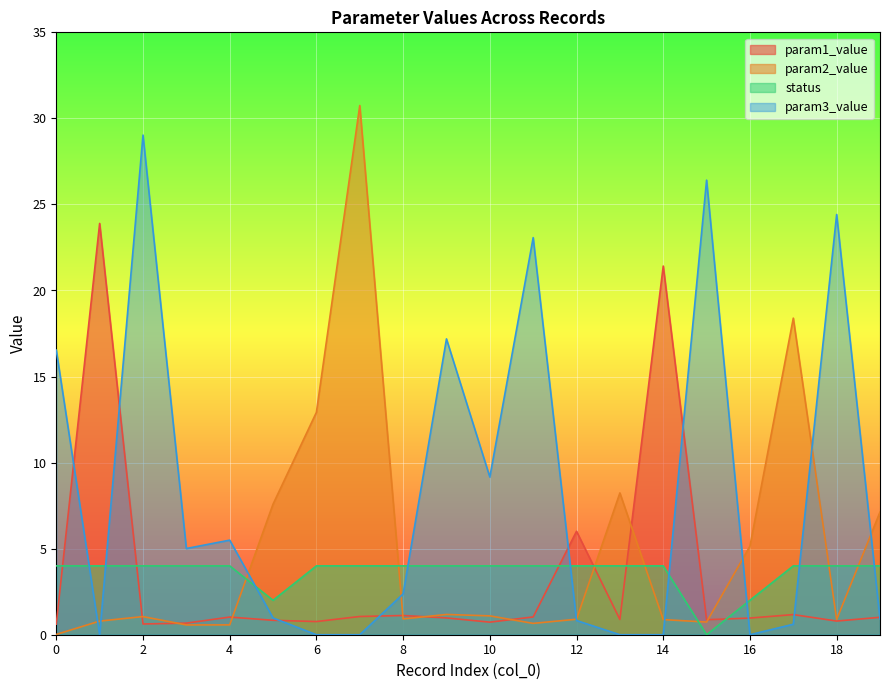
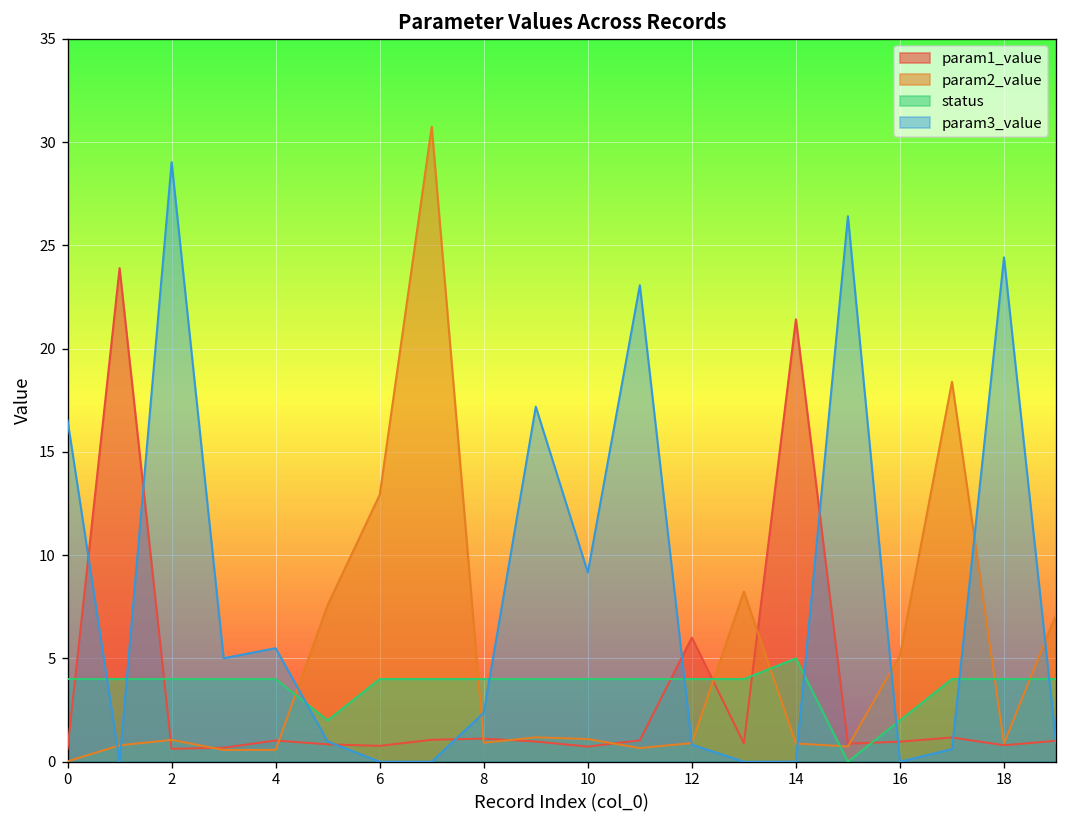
status, 14: 4 -> 5
